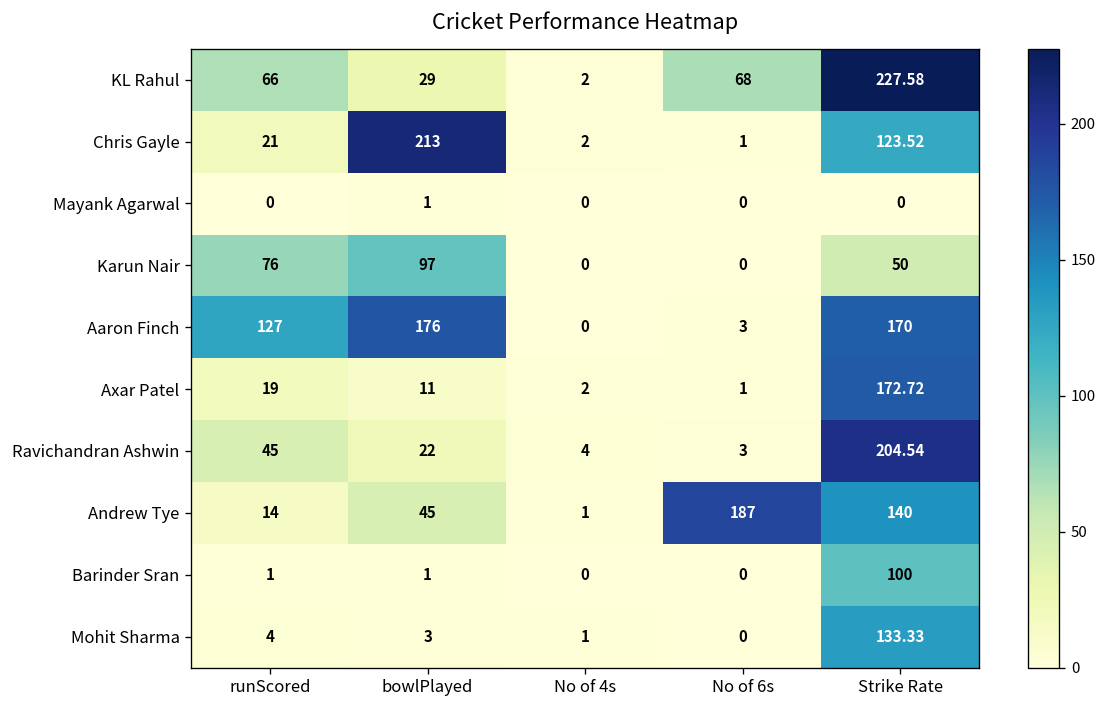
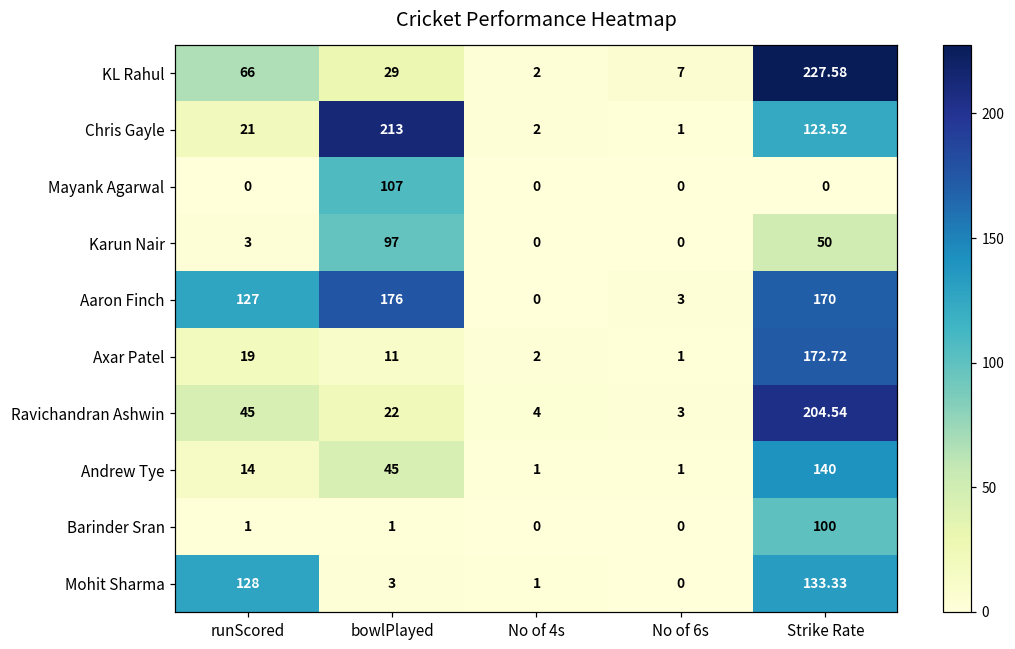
KL Rahul, No of 6s: 68 -> 7
Mayank Agarwal, bowlPlayed: 1 -> 107
Karun Nair, runScored: 76 -> 3
Andrew Tye, No of 6s: 187 -> 1
Mohit Sharma, runScored: 4 -> 128
